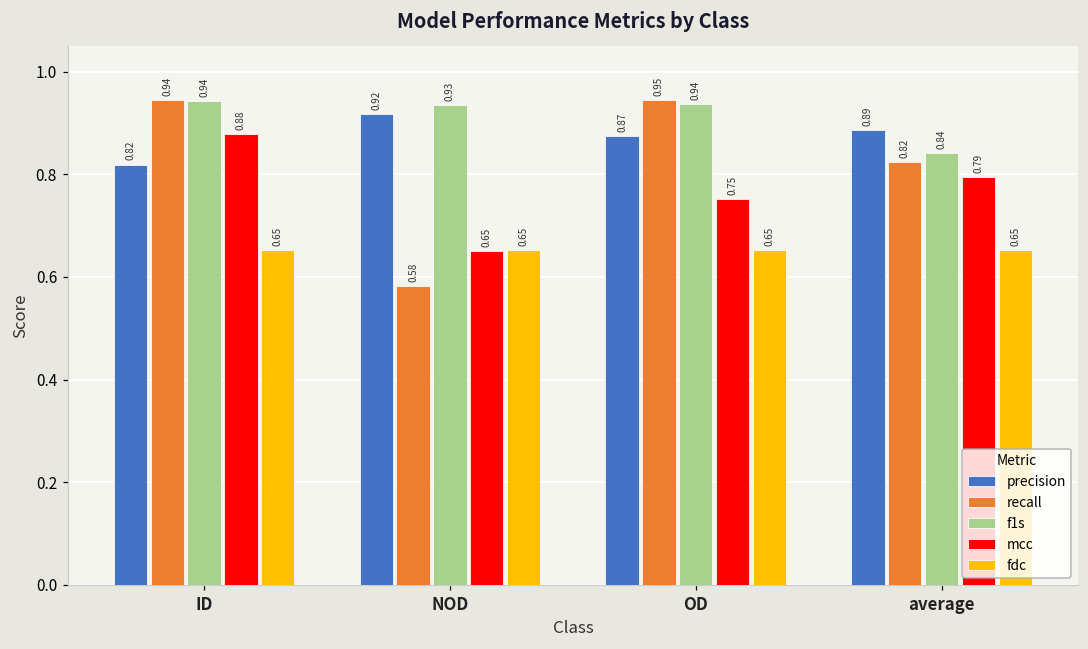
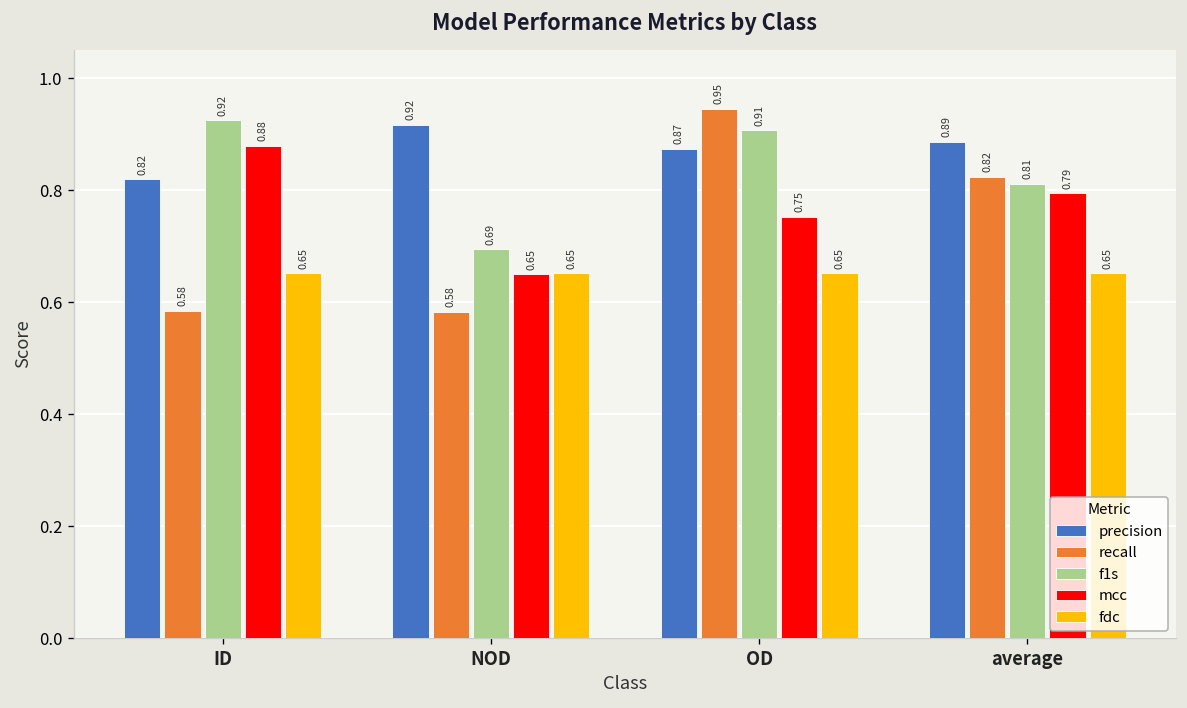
recall, ID: 0.94 -> 0.58
f1s, ID: 0.94 -> 0.92
f1s, NOD: 0.93 -> 0.69
f1s, OD: 0.94 -> 0.91
f1s, average: 0.84 -> 0.81
